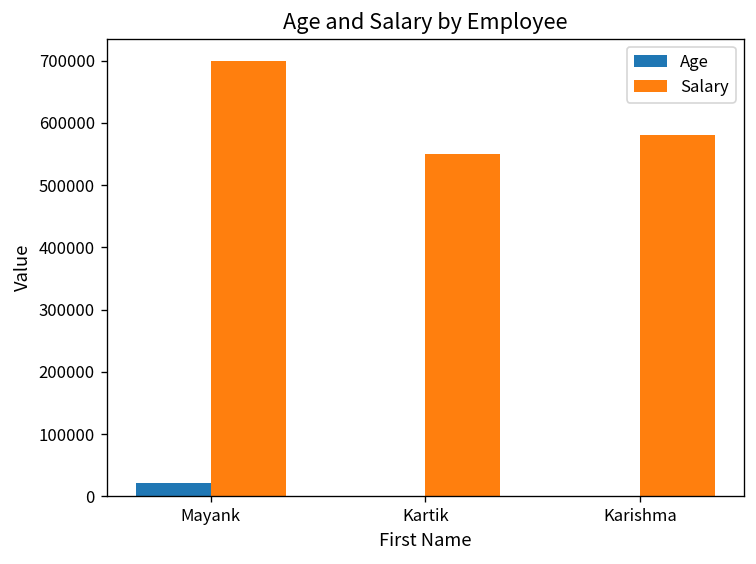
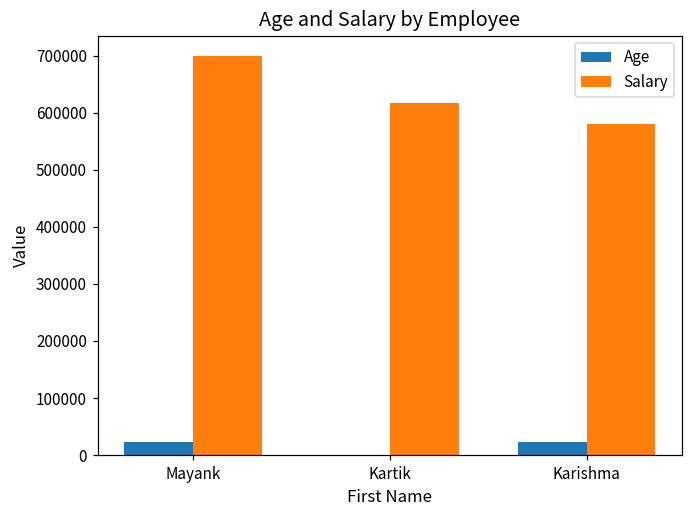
Salary, Kartik: 550000 -> 620000
Age, Karishma: 0 -> 20000
